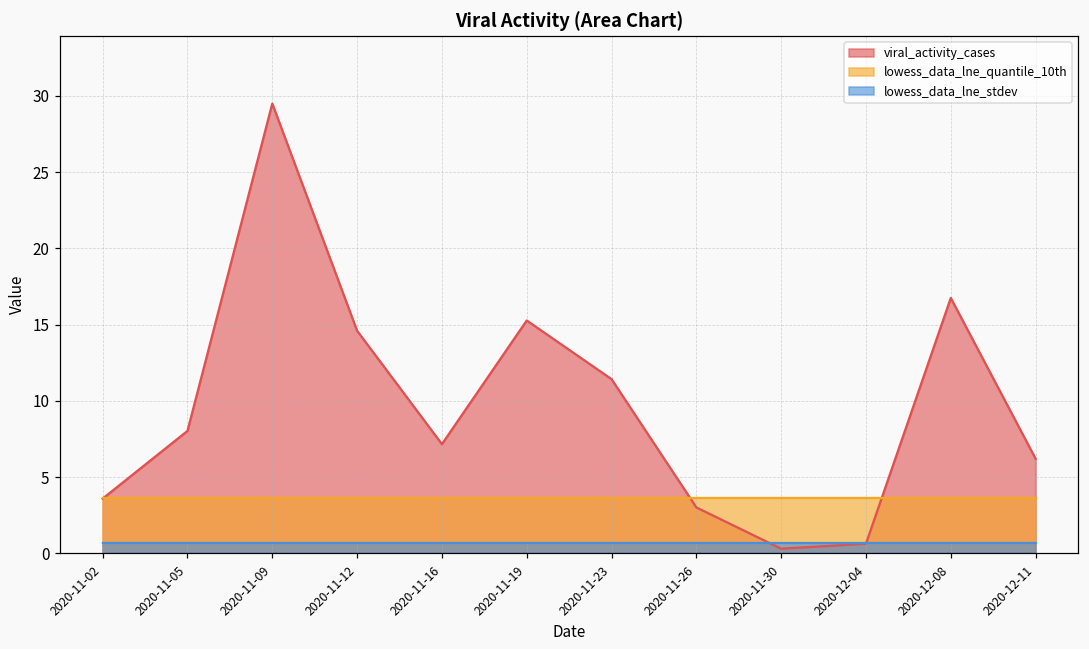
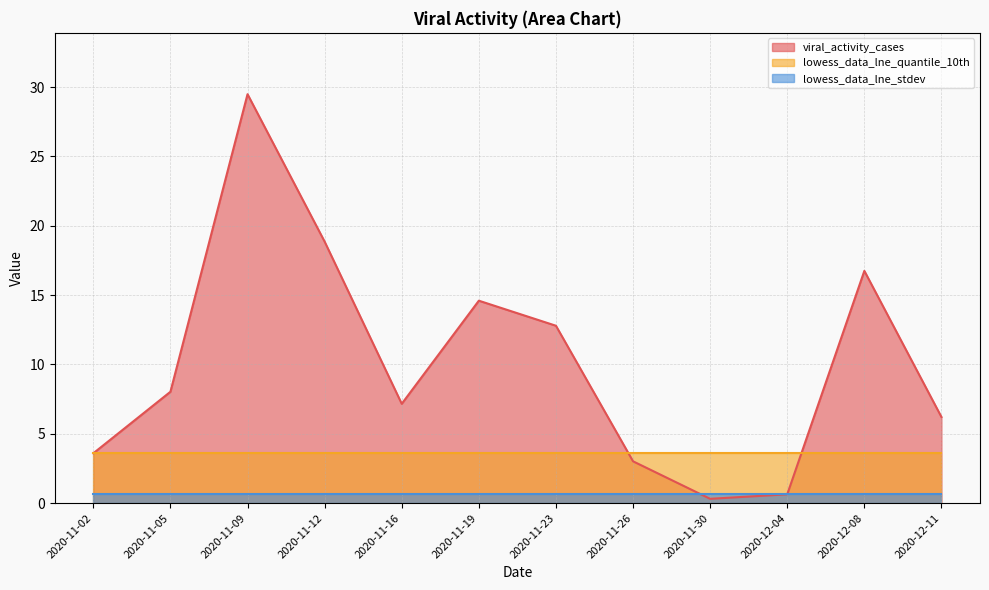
viral_activity_cases, 2020-11-12: 14.6 -> 18.9
viral_activity_cases, 2020-11-19: 15.3 -> 14.6
viral_activity_cases, 2020-11-23: 11.4 -> 12.8
